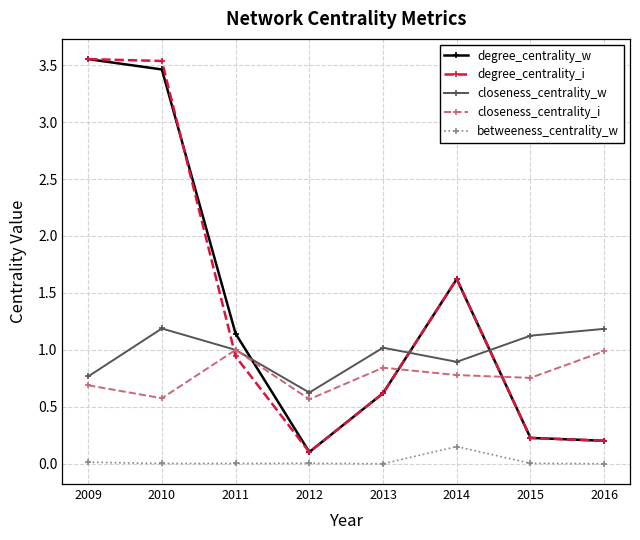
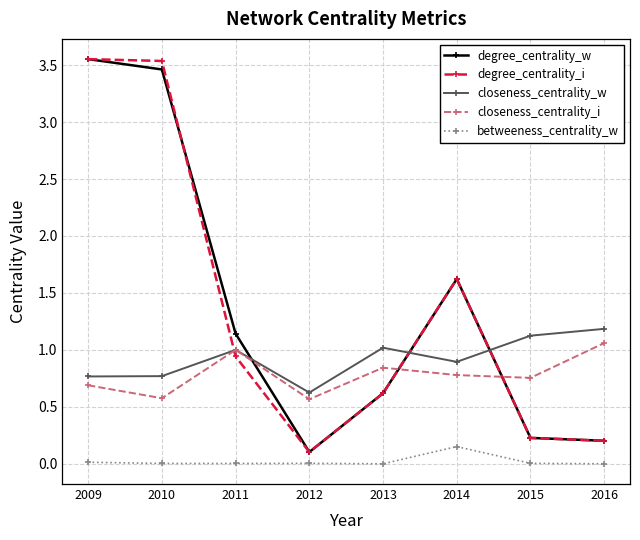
closeness_centrality_w, 2010: 1.19 -> 0.77
closeness_centrality_i, 2016: 0.99 -> 1.06
